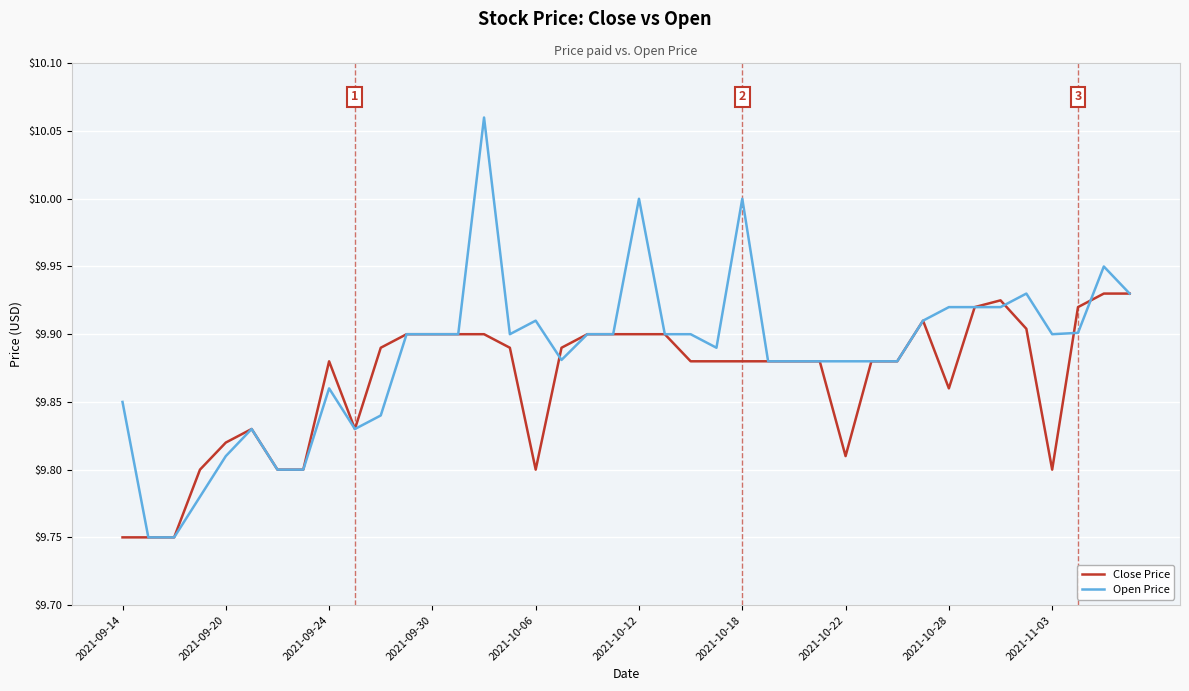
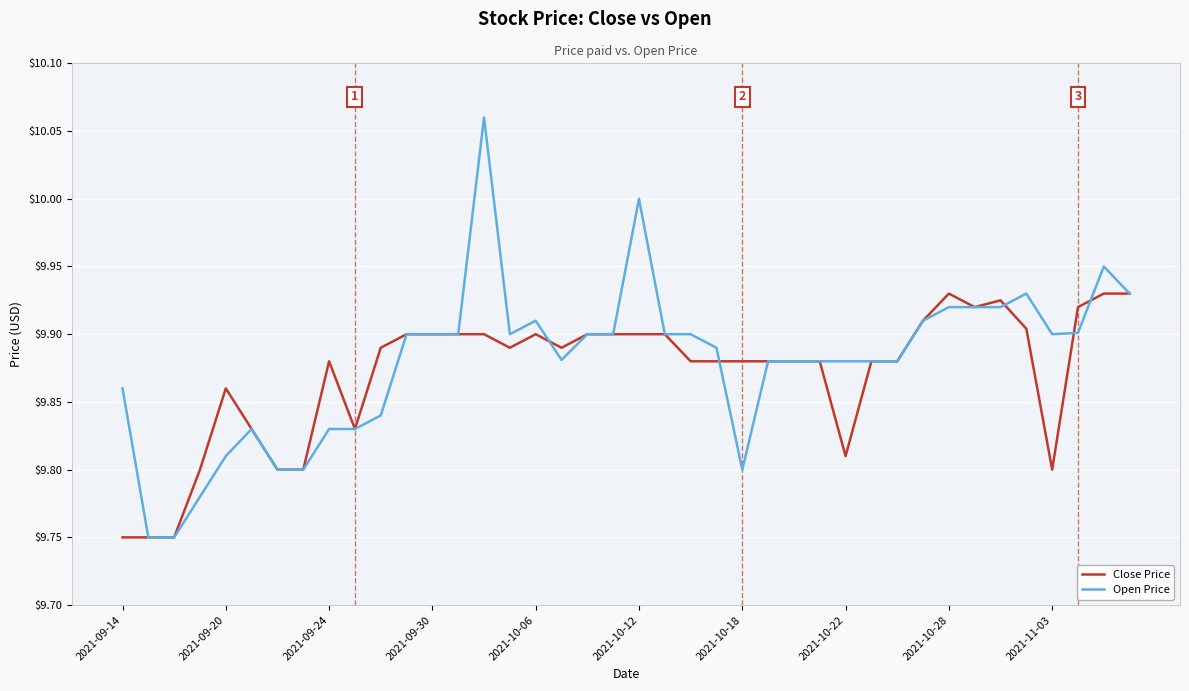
Open Price, 2021-09-14: $9.85 -> $9.86
Close Price, 2021-09-20: $9.82 -> $9.86
Open Price, 2021-09-24: $9.86 -> $9.83
Close Price, 2021-10-06: $9.8 -> $9.9
Open Price, 2021-10-18: $10.0 -> $9.8
Close Price, 2021-10-28: $9.86 -> $9.93
